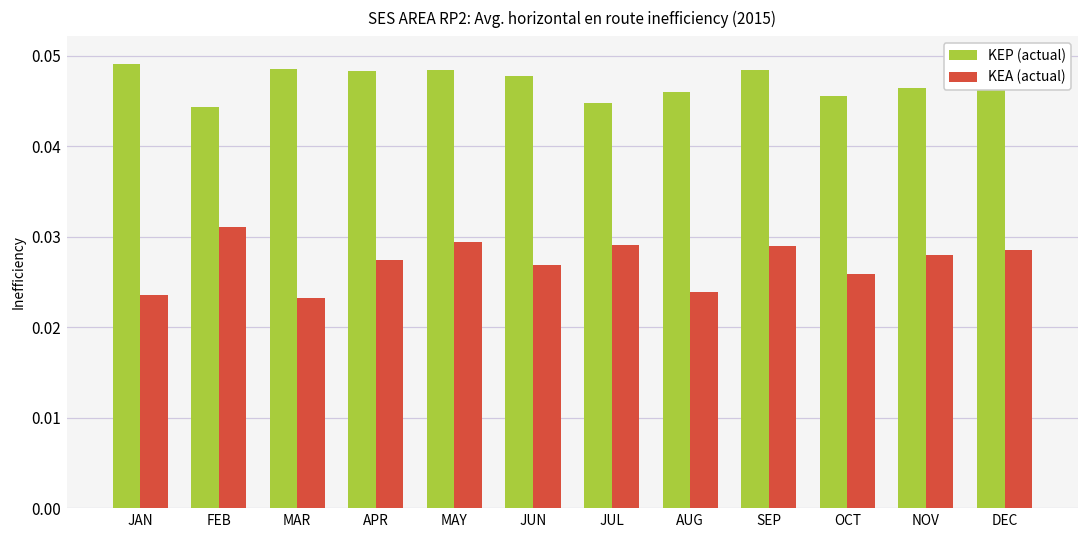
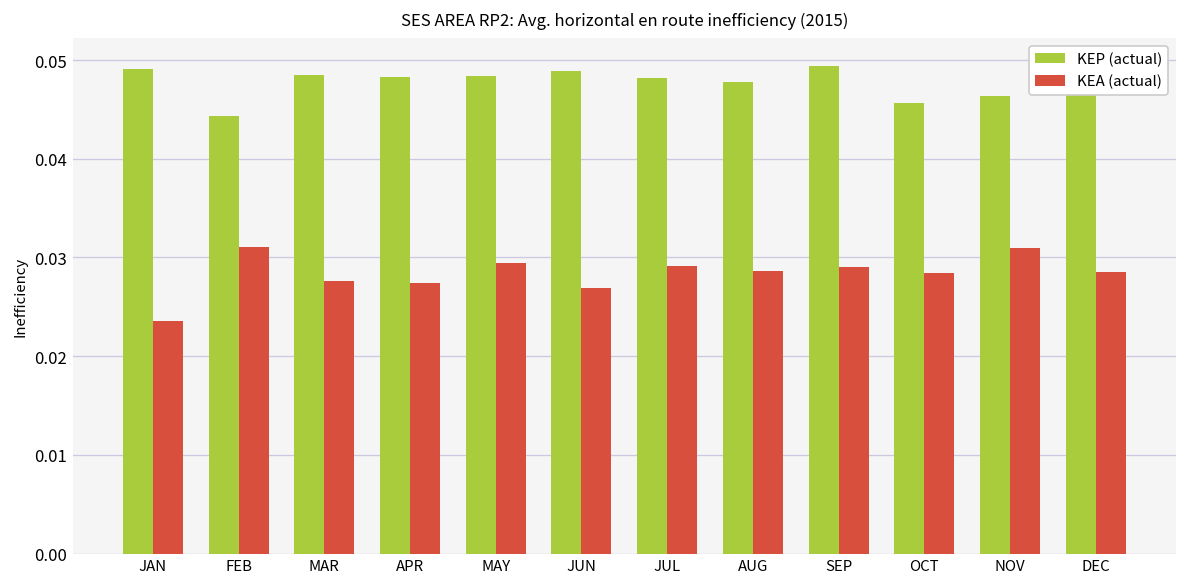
KEA (actual), MAR: 0.023 -> 0.028
KEP (actual), JUN: 0.048 -> 0.049
KEP (actual), JUL: 0.045 -> 0.048
KEP (actual), AUG: 0.046 -> 0.048
KEA (actual), AUG: 0.024 -> 0.029
KEP (actual), SEP: 0.048 -> 0.049
KEA (actual), OCT: 0.026 -> 0.028
KEA (actual), NOV: 0.028 -> 0.031
